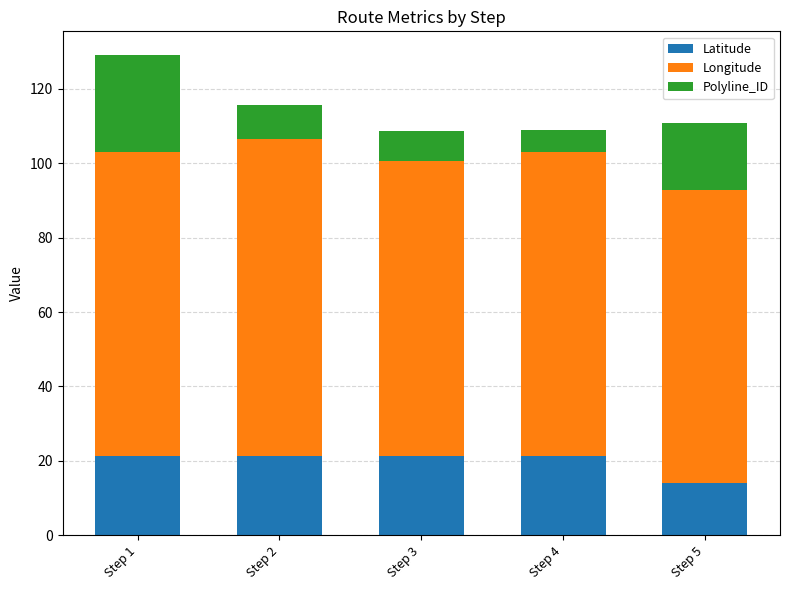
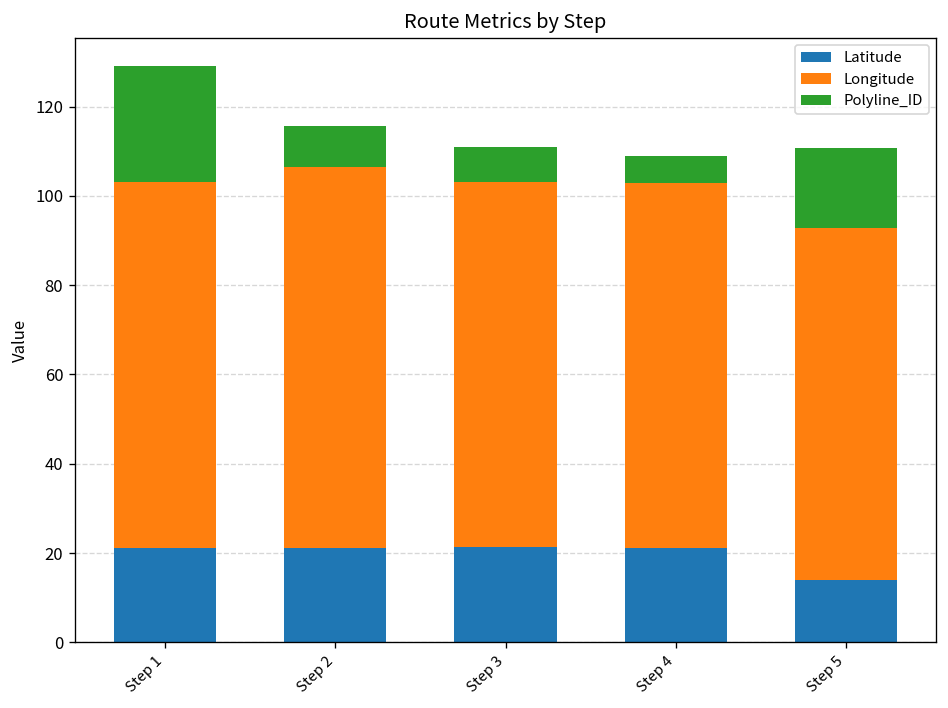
Longitude, Step 3: 79 -> 82
